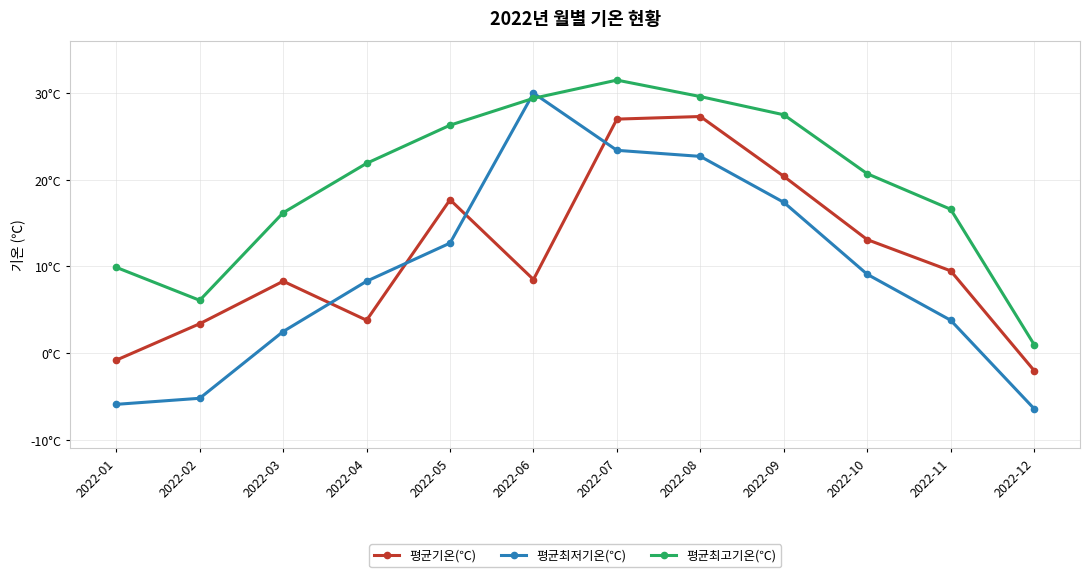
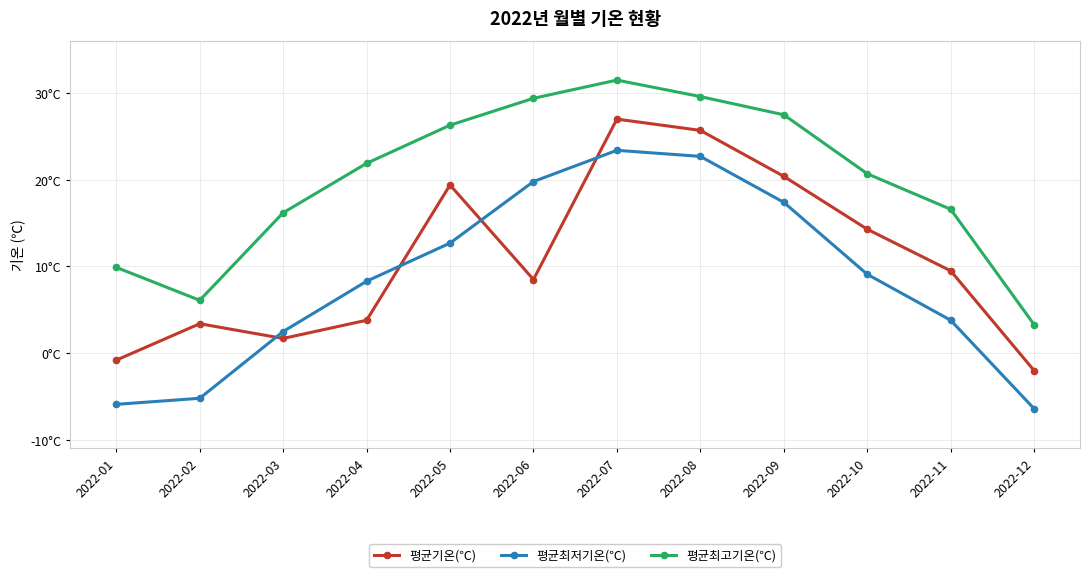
평균기온(℃), 2022-03: 8°C -> 2°C
평균기온(℃), 2022-05: 18°C -> 19°C
평균최저기온(℃), 2022-06: 30°C -> 20°C
평균기온(℃), 2022-08: 27°C -> 26°C
평균기온(℃), 2022-10: 13°C -> 14°C
평균최고기온(℃), 2022-12: 1°C -> 3°C
